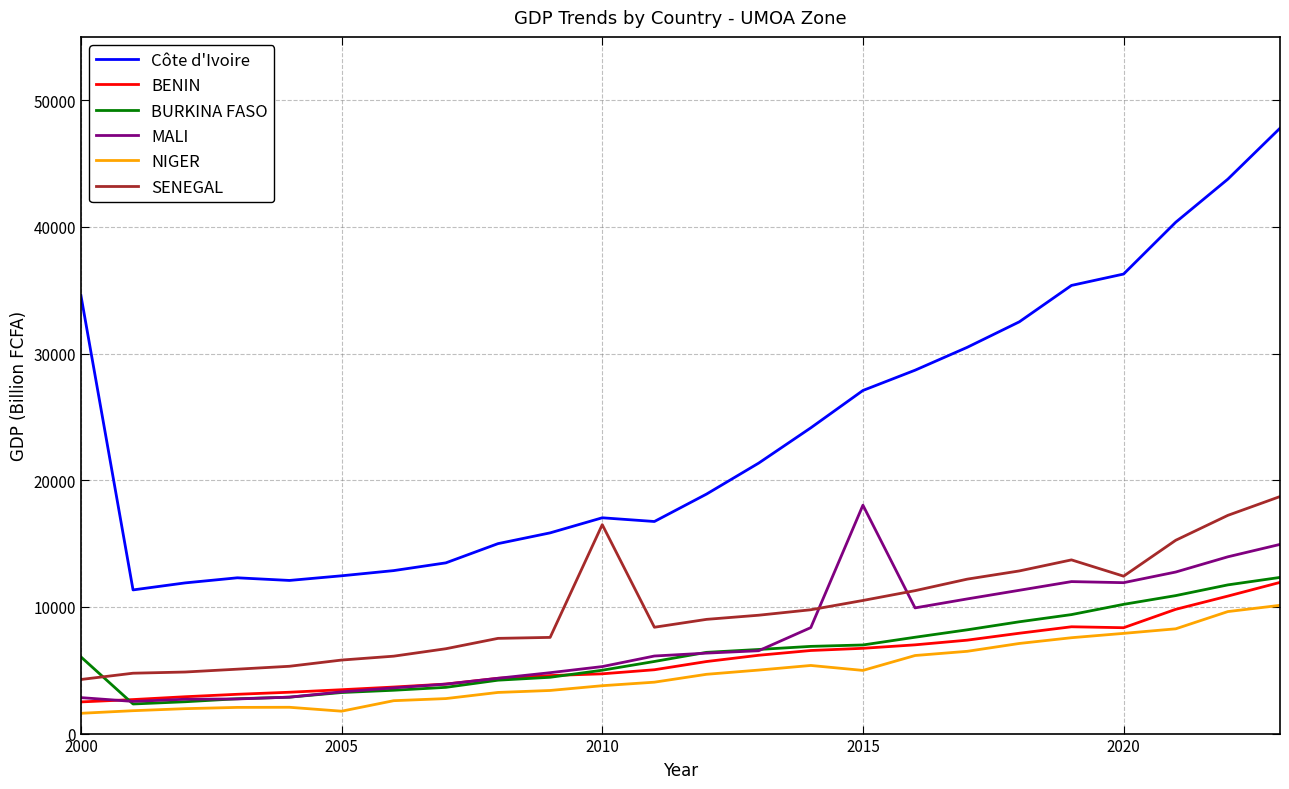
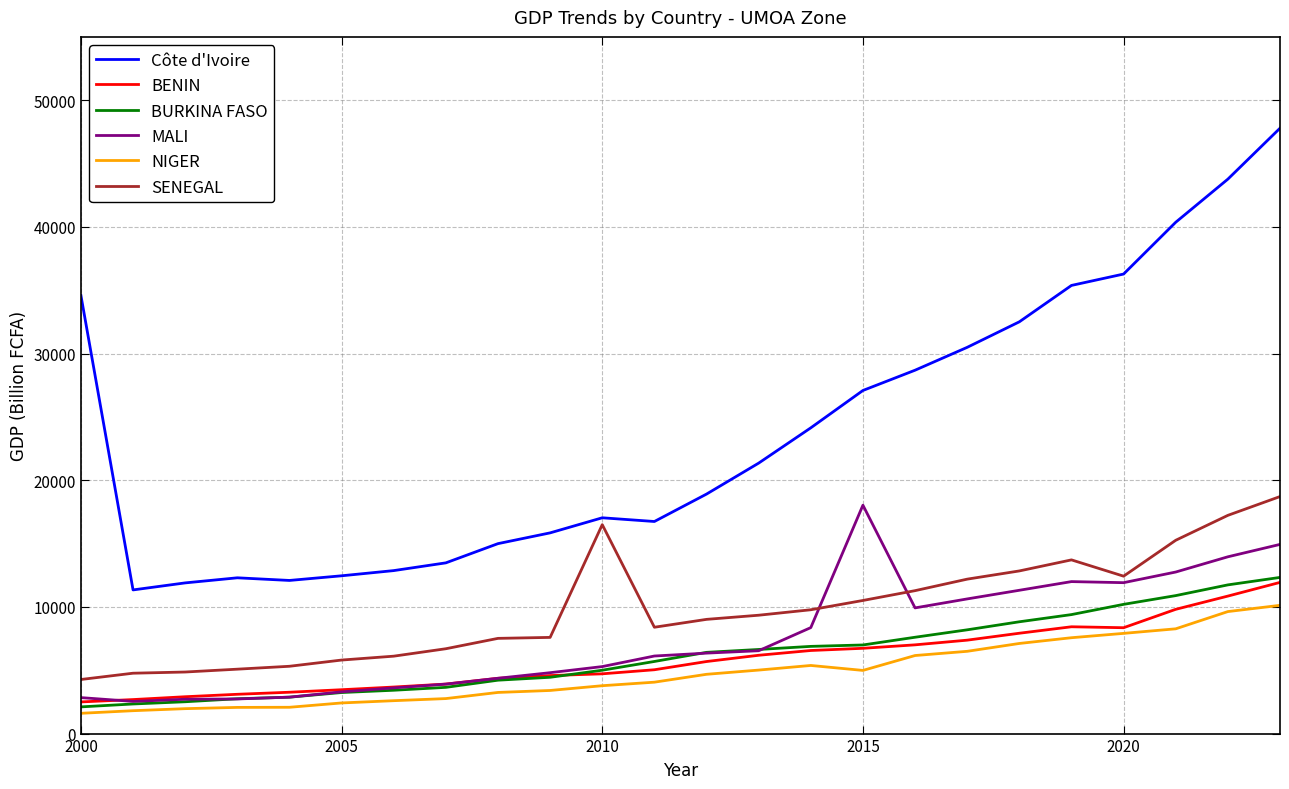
BURKINA FASO, 2000: 6100 -> 2100
NIGER, 2005: 1800 -> 2400
